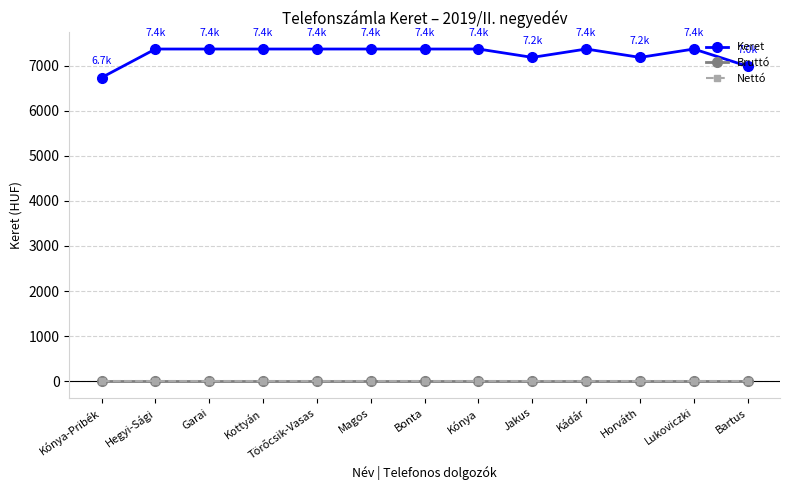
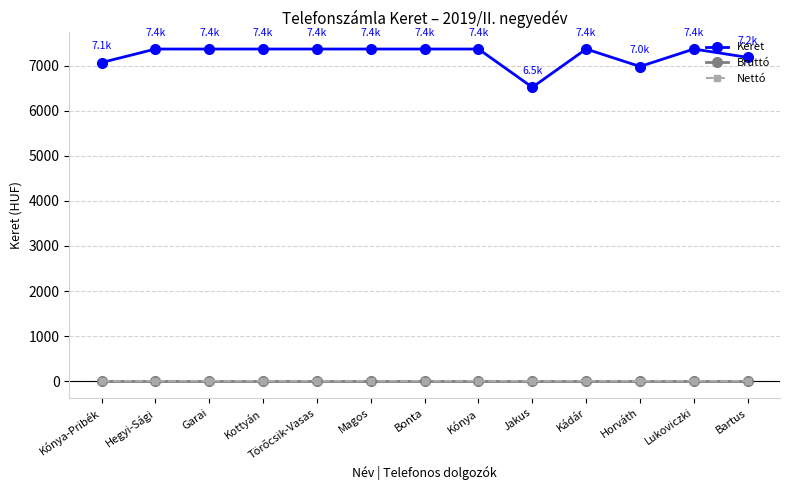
Keret, Kónya-Pribék: 6.7k -> 7.1k
Keret, Jakus: 7.2k -> 6.5k
Keret, Horváth: 7.2k -> 7.0k
Keret, Bartus: 7.0k -> 7.2k
